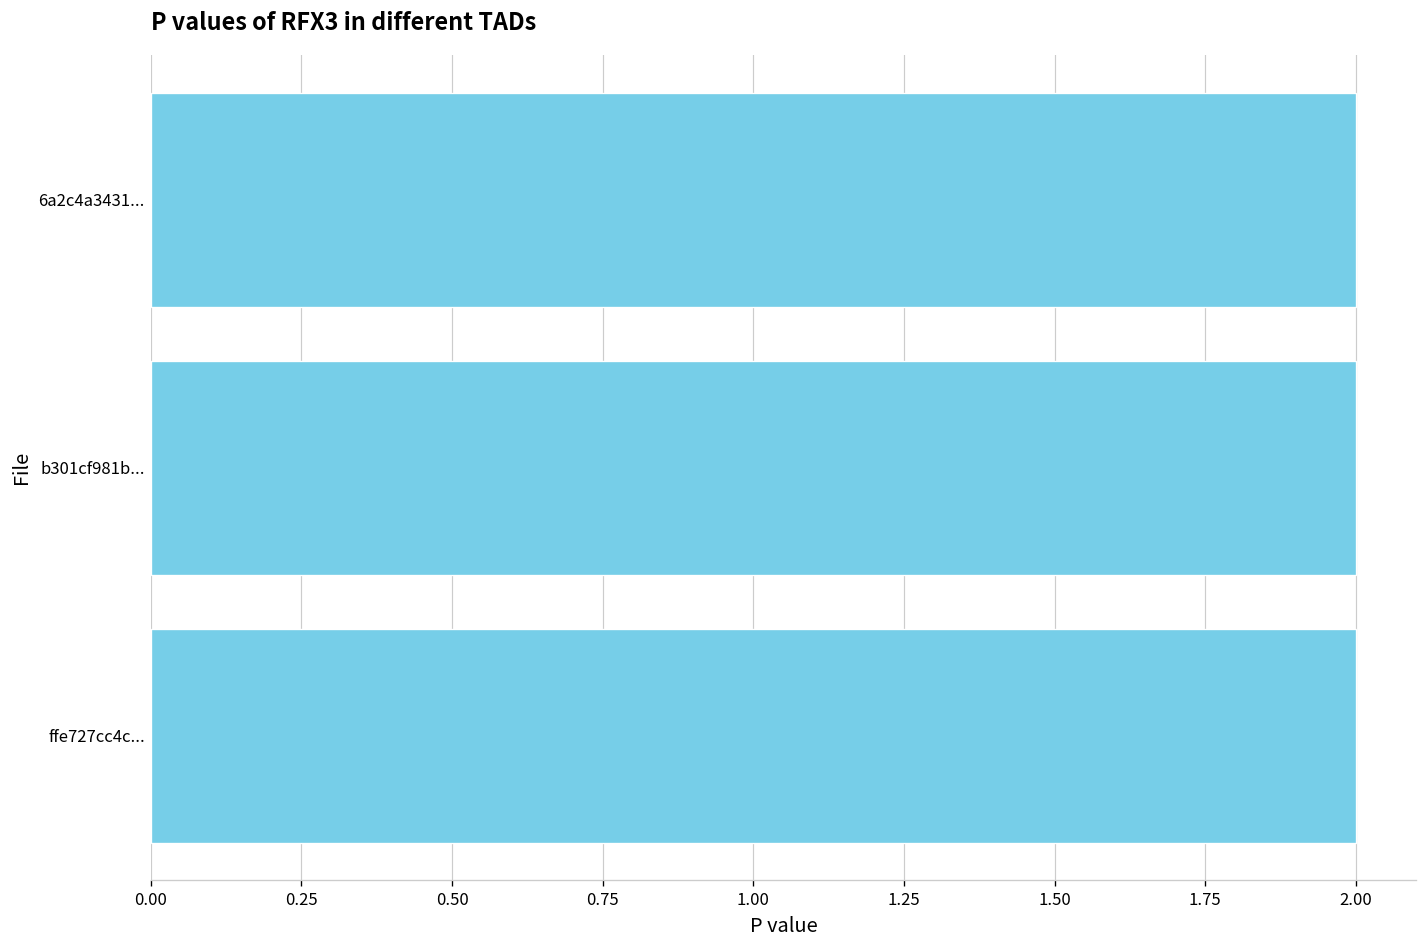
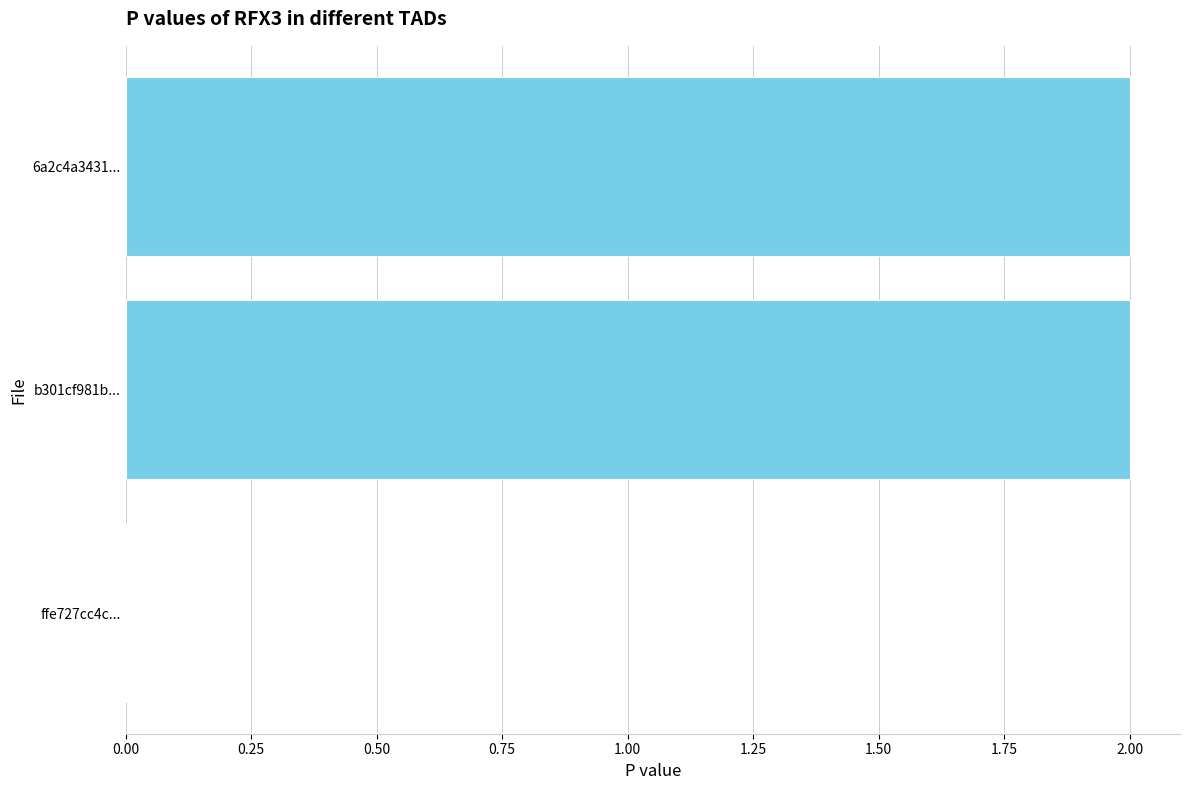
ffe727cc4c...: 2 -> 0
